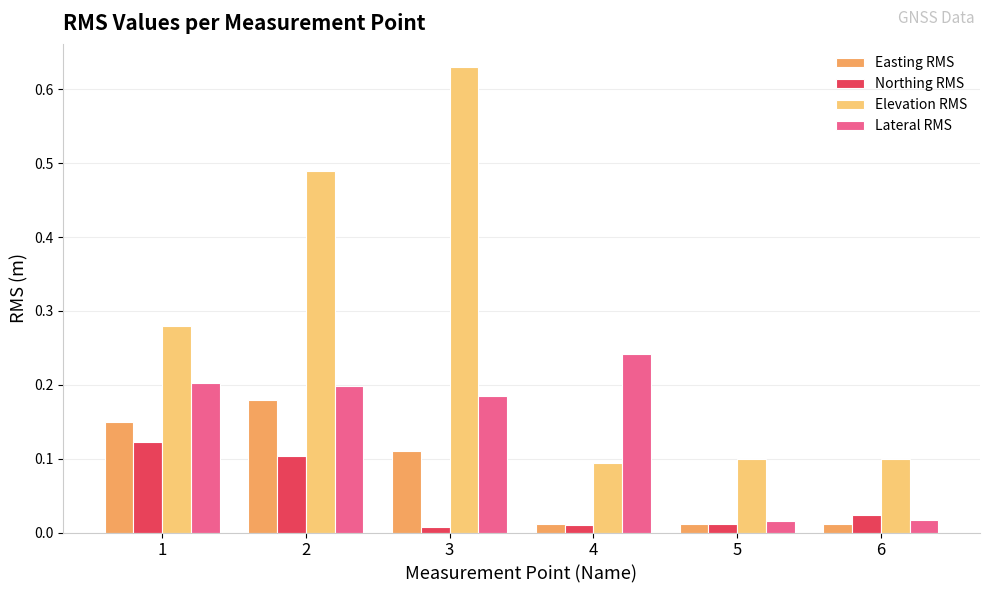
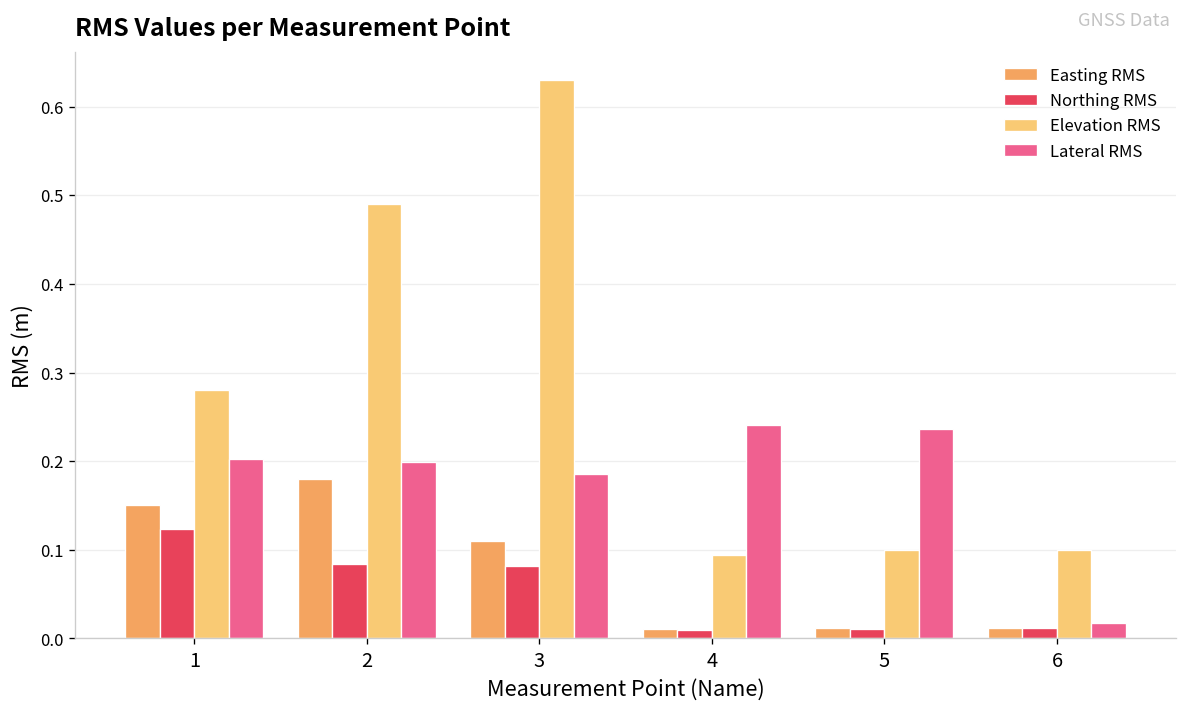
Northing RMS, 2: 0.10 -> 0.08
Northing RMS, 3: 0.01 -> 0.08
Lateral RMS, 5: 0.02 -> 0.24
Northing RMS, 6: 0.02 -> 0.01
